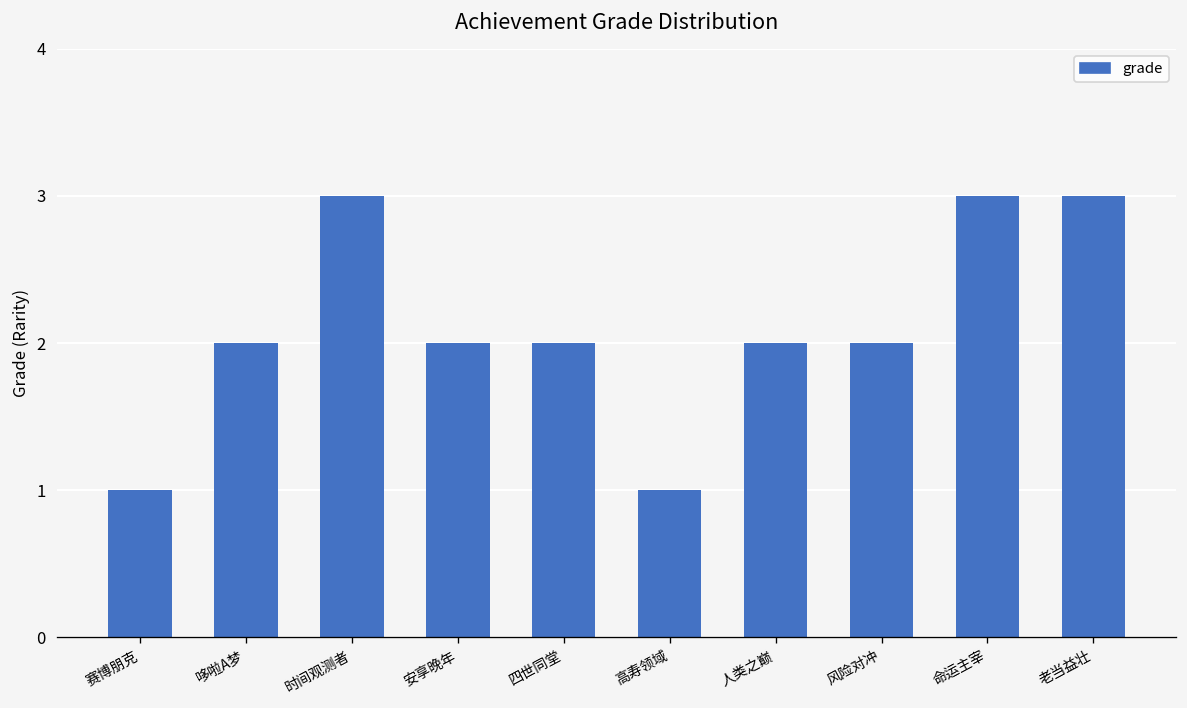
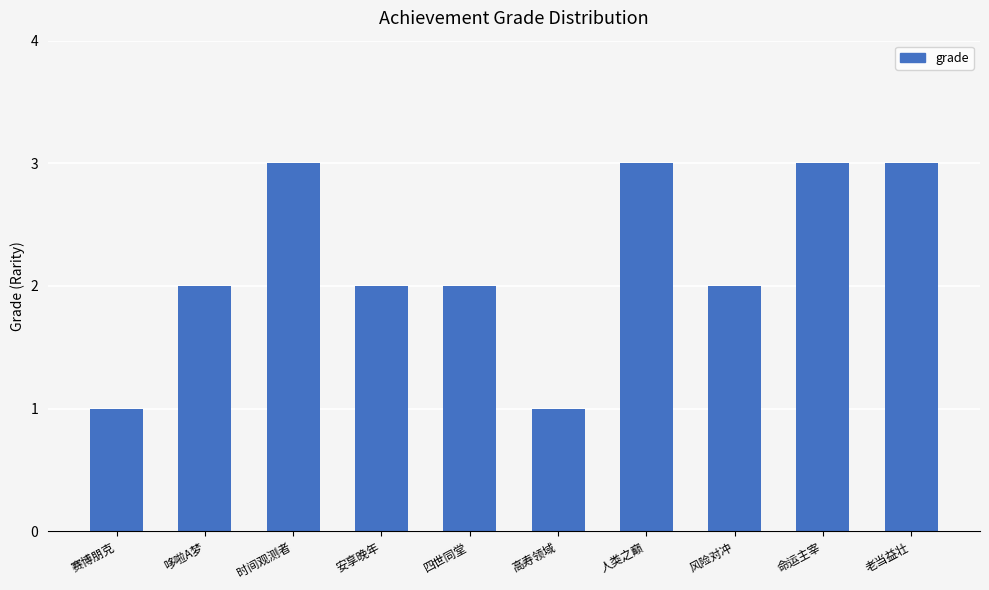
人类之巅: 2 -> 3
